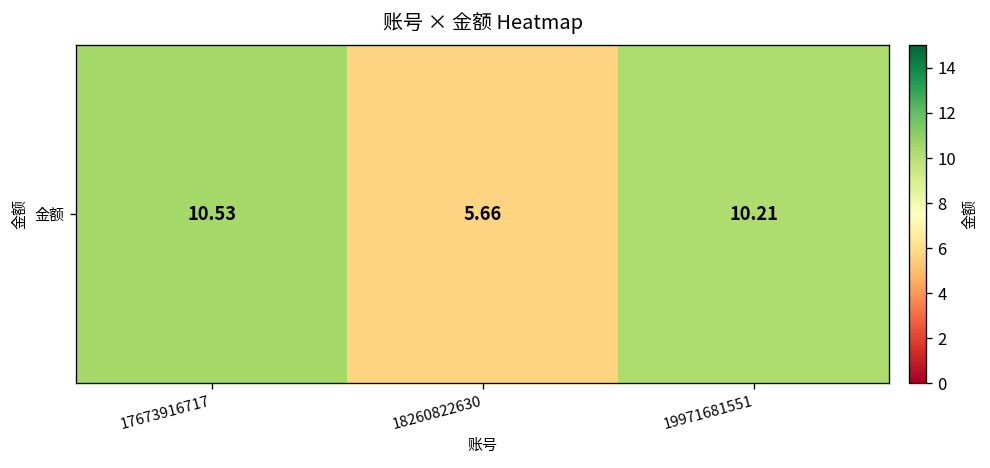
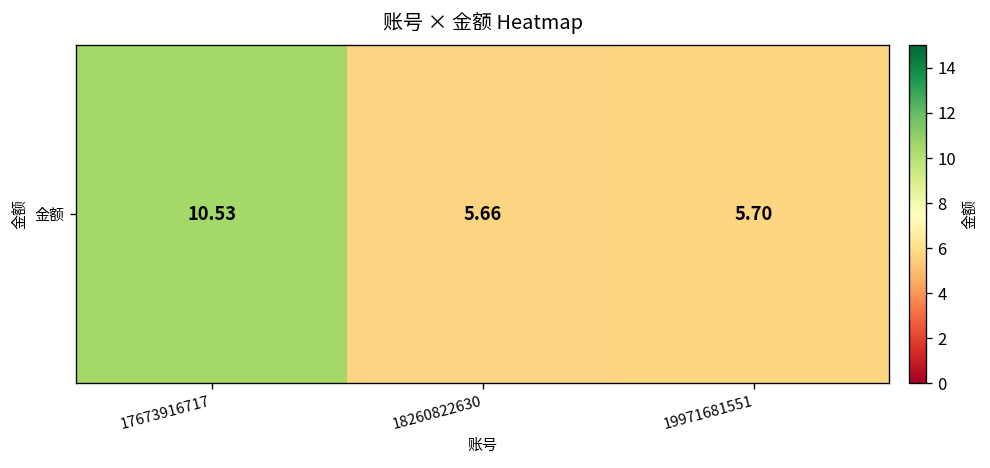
金额, 19971681551: 10.21 -> 5.70
